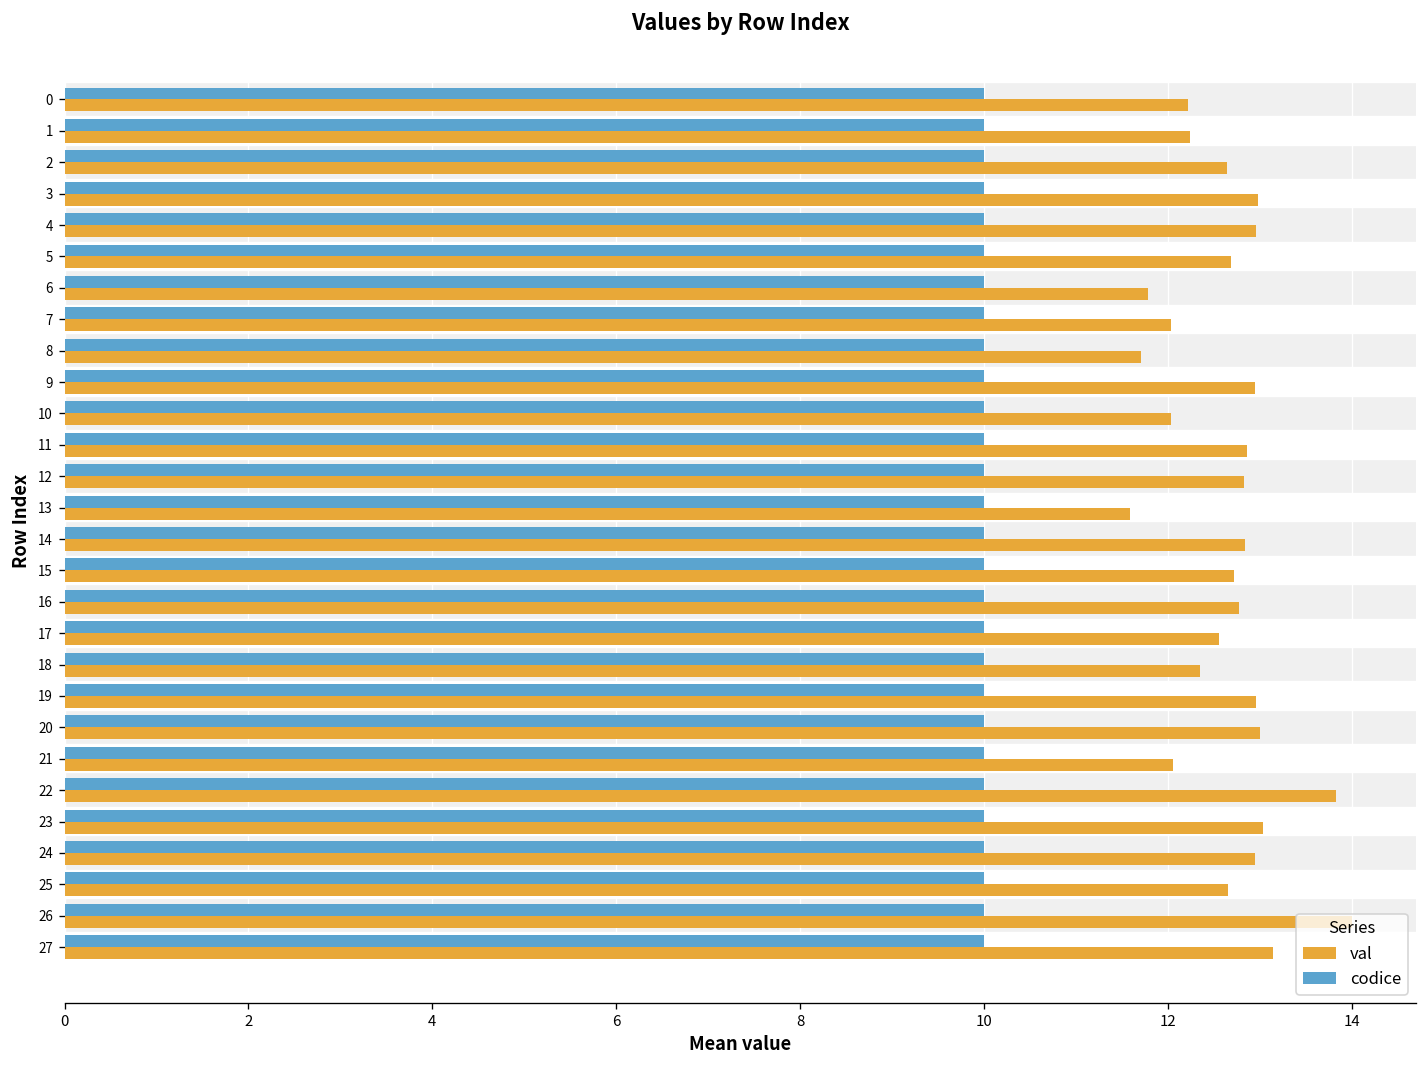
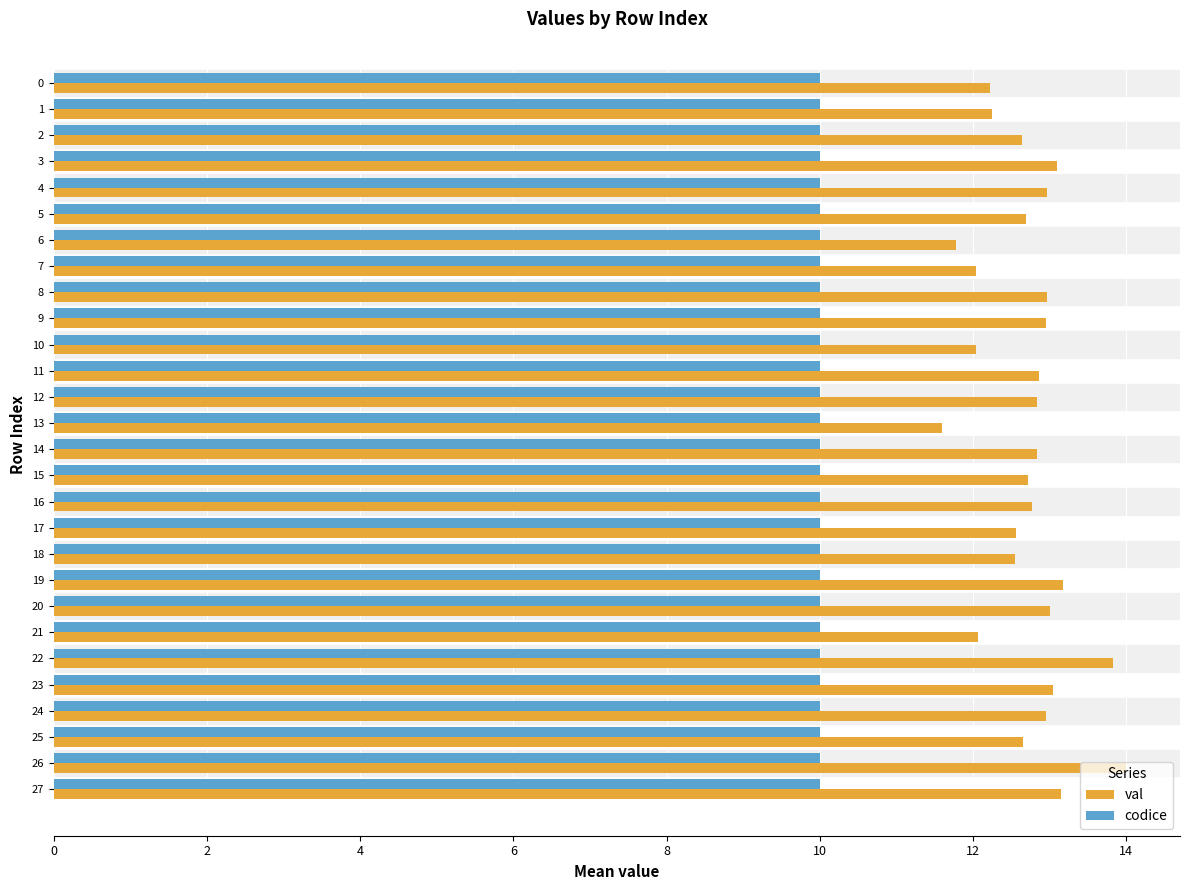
val, 3: 13.0 -> 13.1
val, 8: 11.7 -> 13.0
val, 18: 12.4 -> 12.5
val, 19: 13.0 -> 13.2
